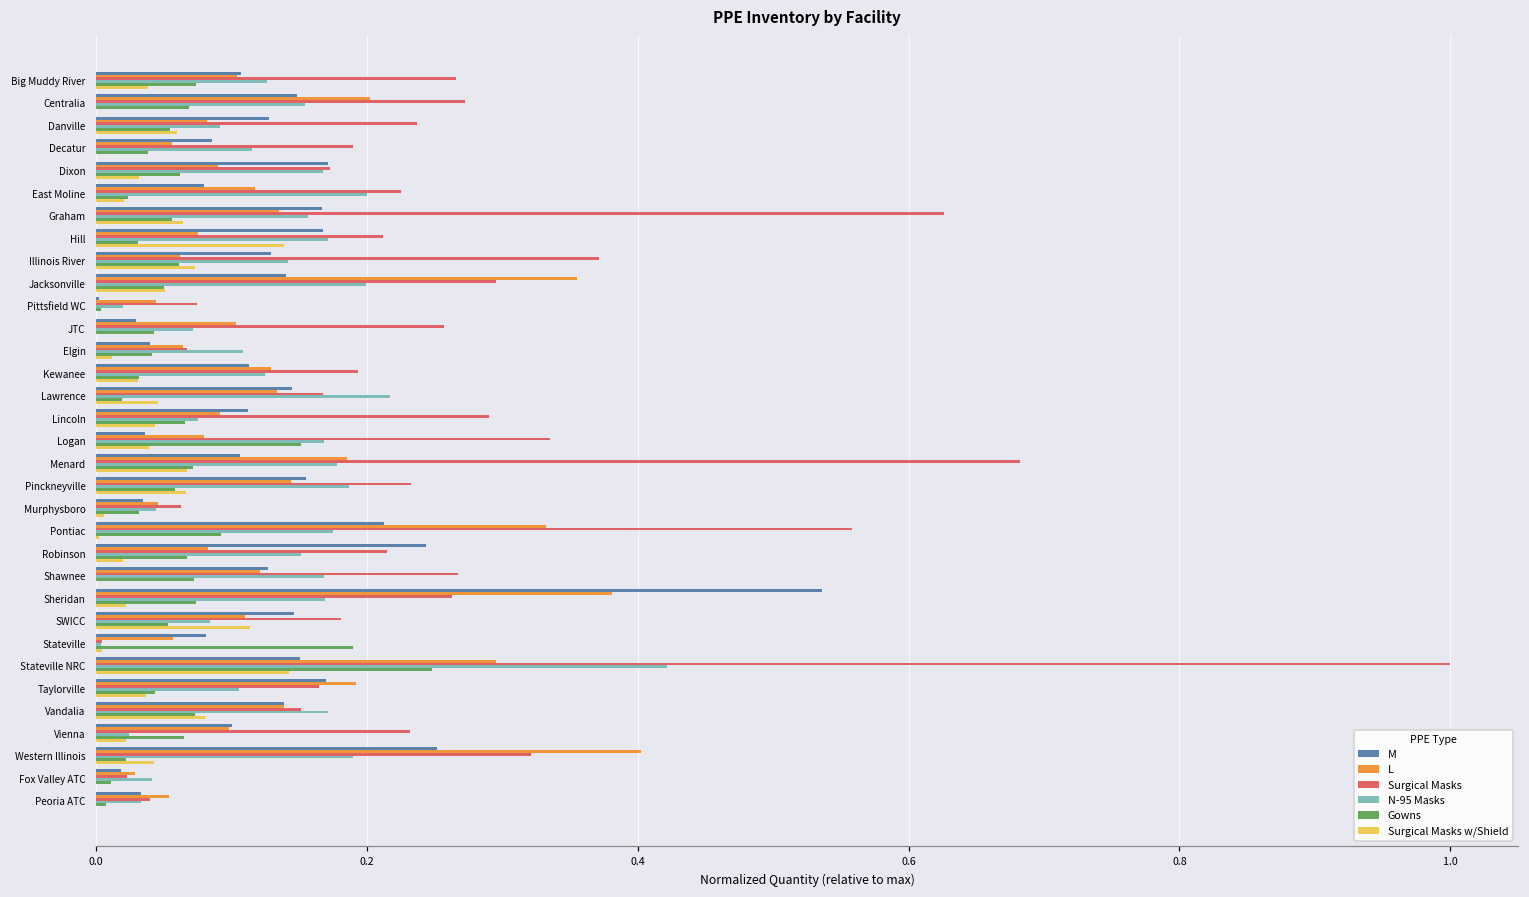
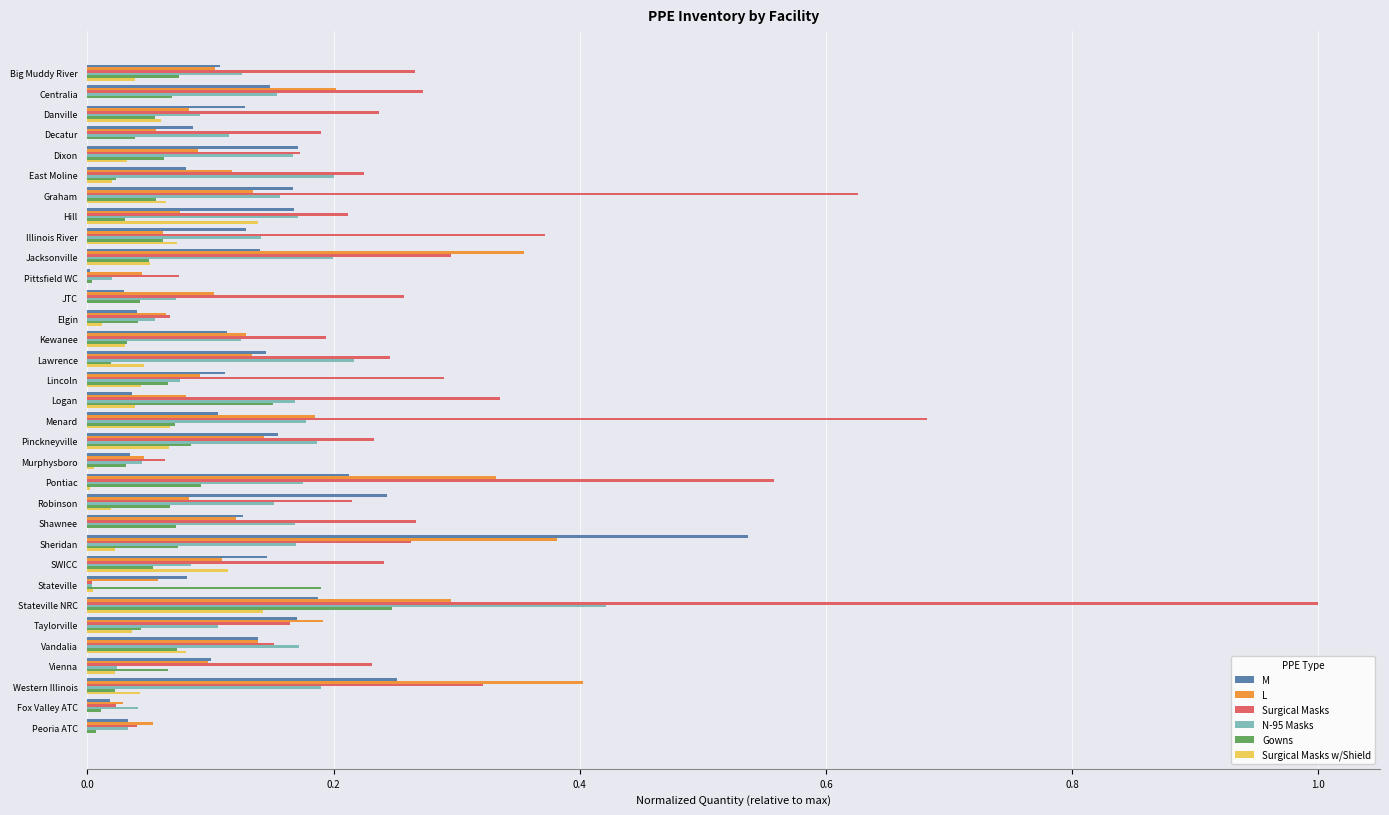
N-95 Masks, Elgin: 0.108 -> 0.055
Surgical Masks, Lawrence: 0.167 -> 0.246
Gowns, Pinckneyville: 0.058 -> 0.084
Surgical Masks, SWICC: 0.181 -> 0.241
M, Stateville NRC: 0.151 -> 0.187
